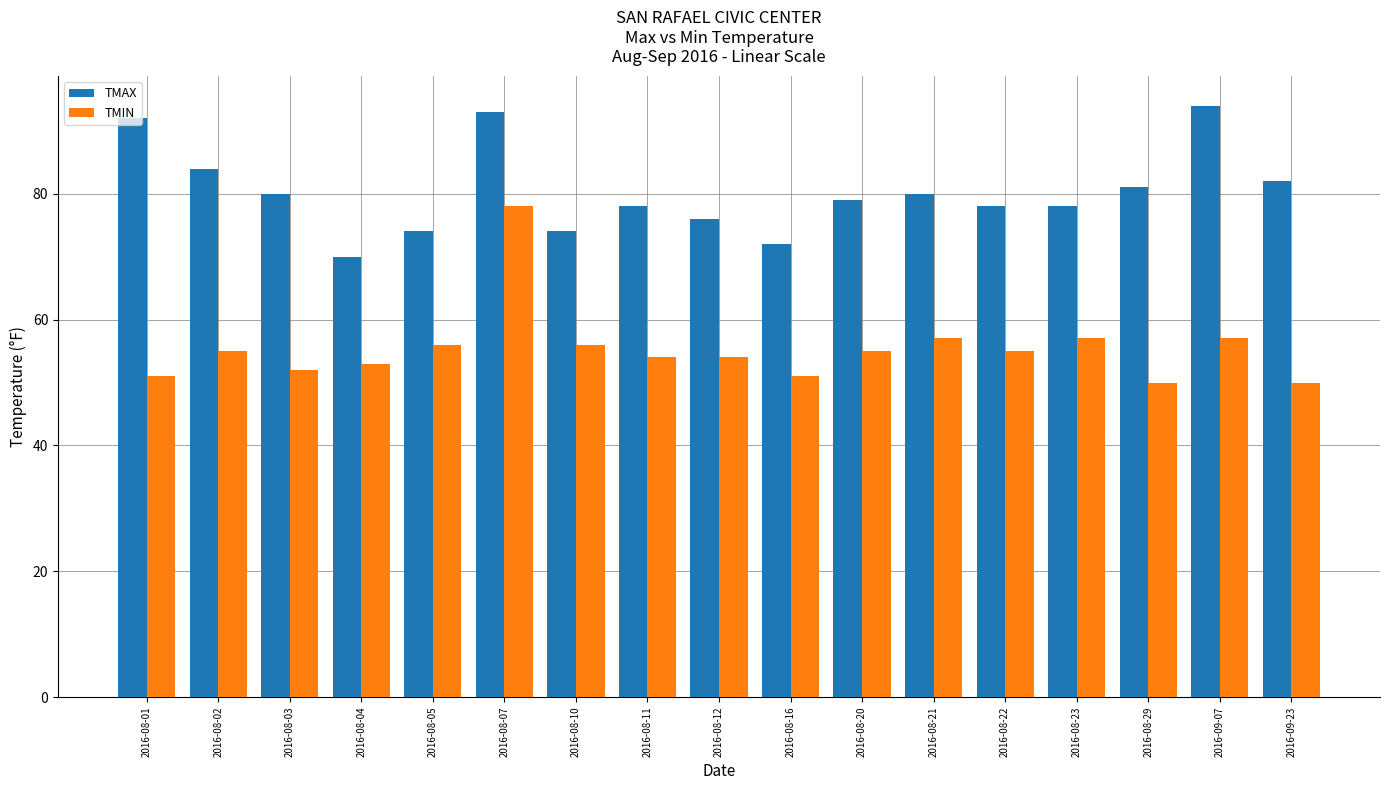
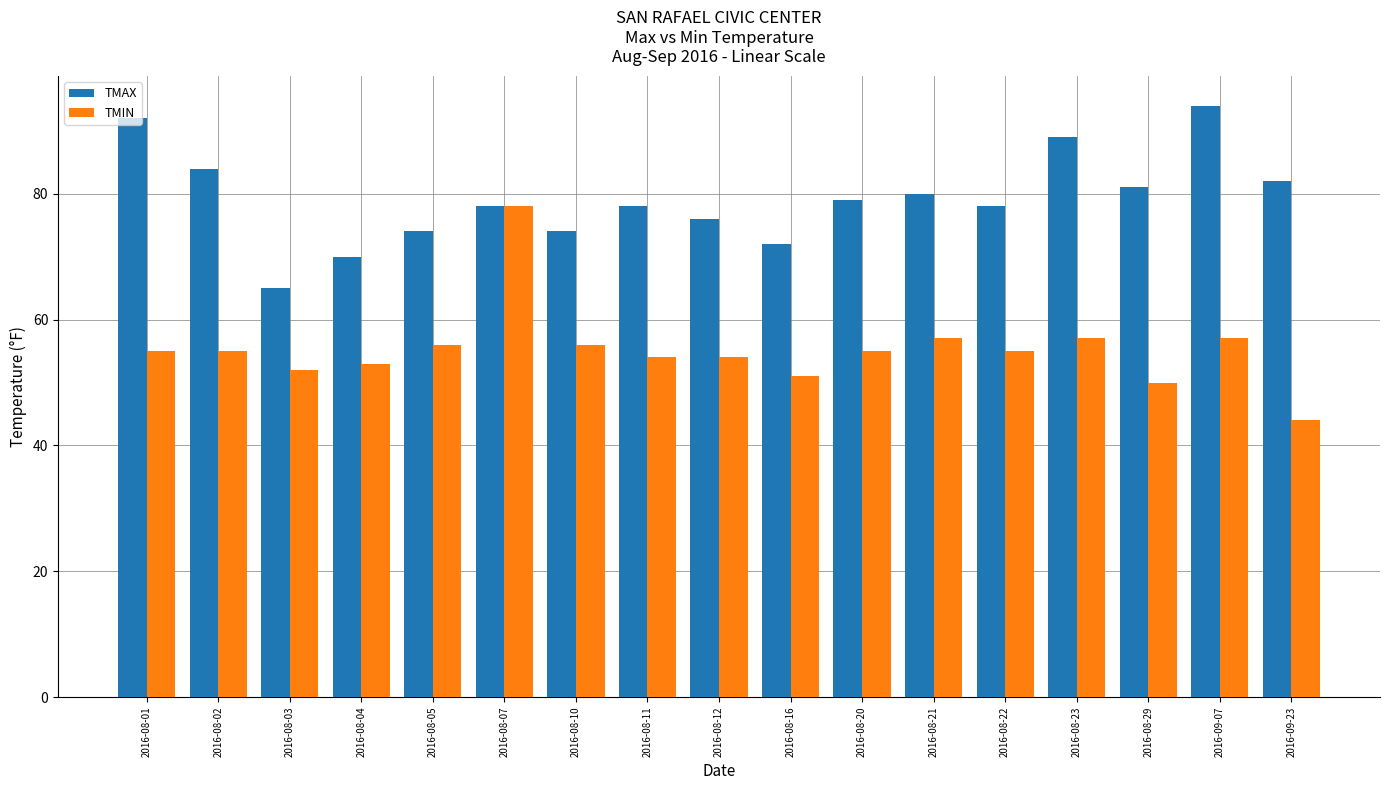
TMIN, 2016-08-01: 51 -> 55
TMAX, 2016-08-03: 80 -> 65
TMAX, 2016-08-07: 93 -> 78
TMAX, 2016-08-23: 78 -> 89
TMIN, 2016-09-23: 50 -> 44
